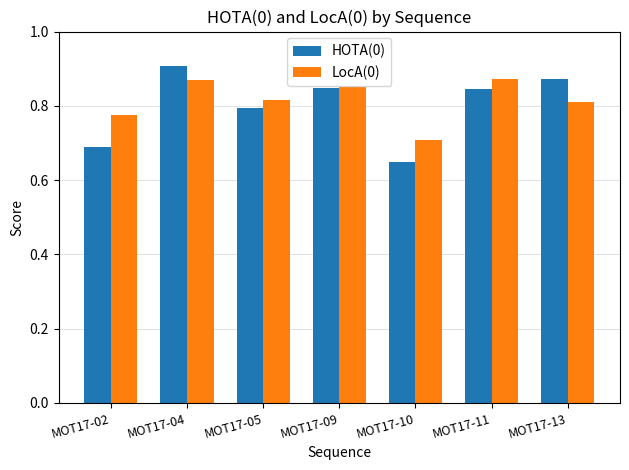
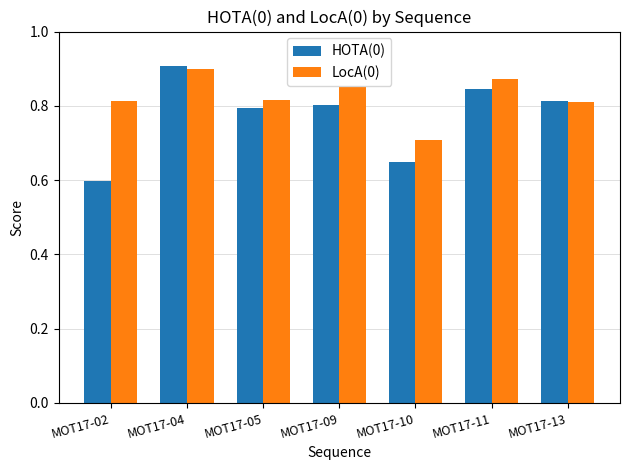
HOTA(0), MOT17-02: 0.69 -> 0.60
LocA(0), MOT17-02: 0.78 -> 0.81
LocA(0), MOT17-04: 0.87 -> 0.90
HOTA(0), MOT17-09: 0.85 -> 0.80
HOTA(0), MOT17-13: 0.87 -> 0.81
